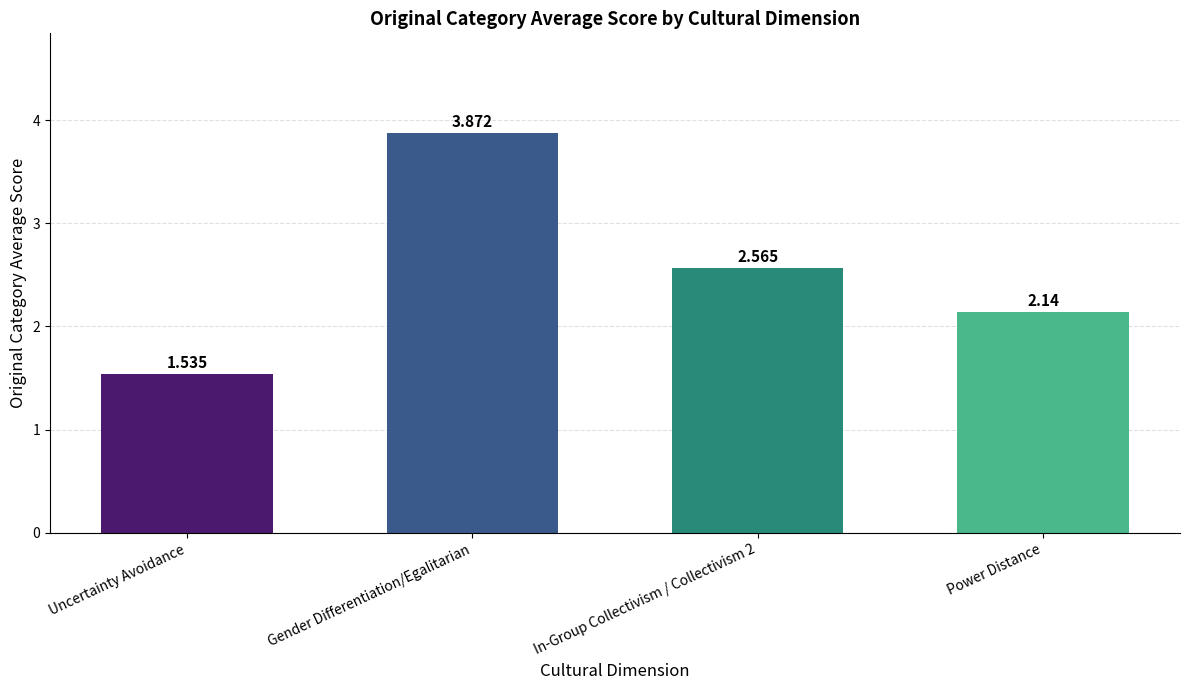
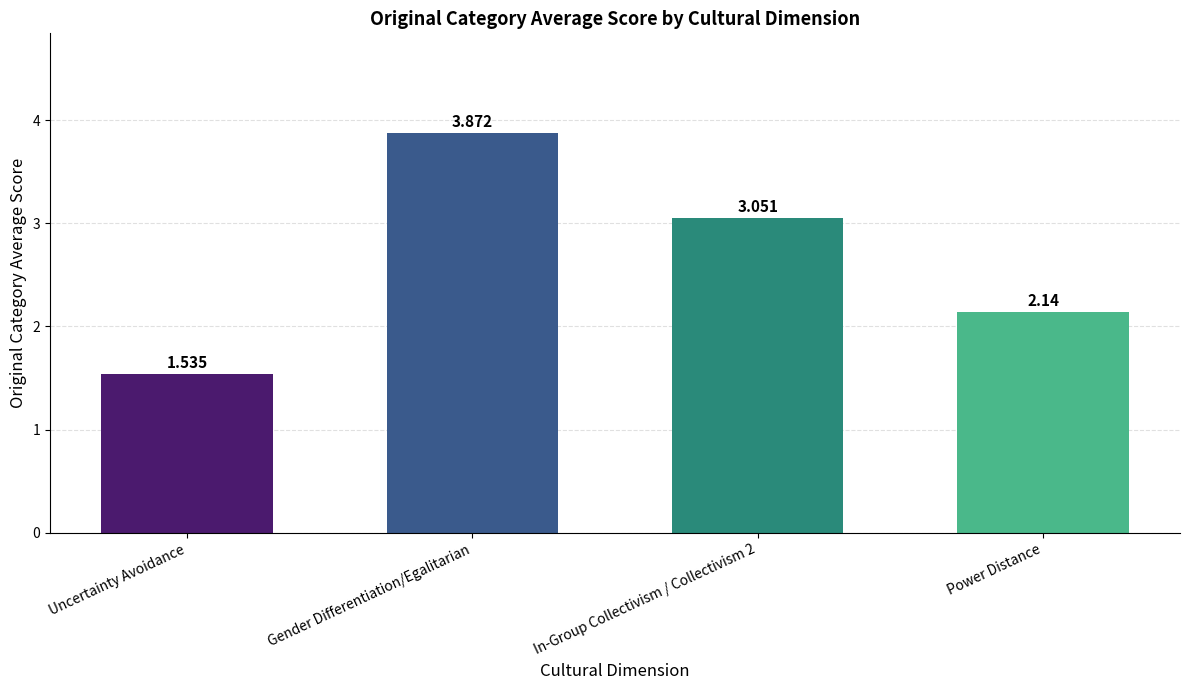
In-Group Collectivism / Collectivism 2: 2.565 -> 3.051
